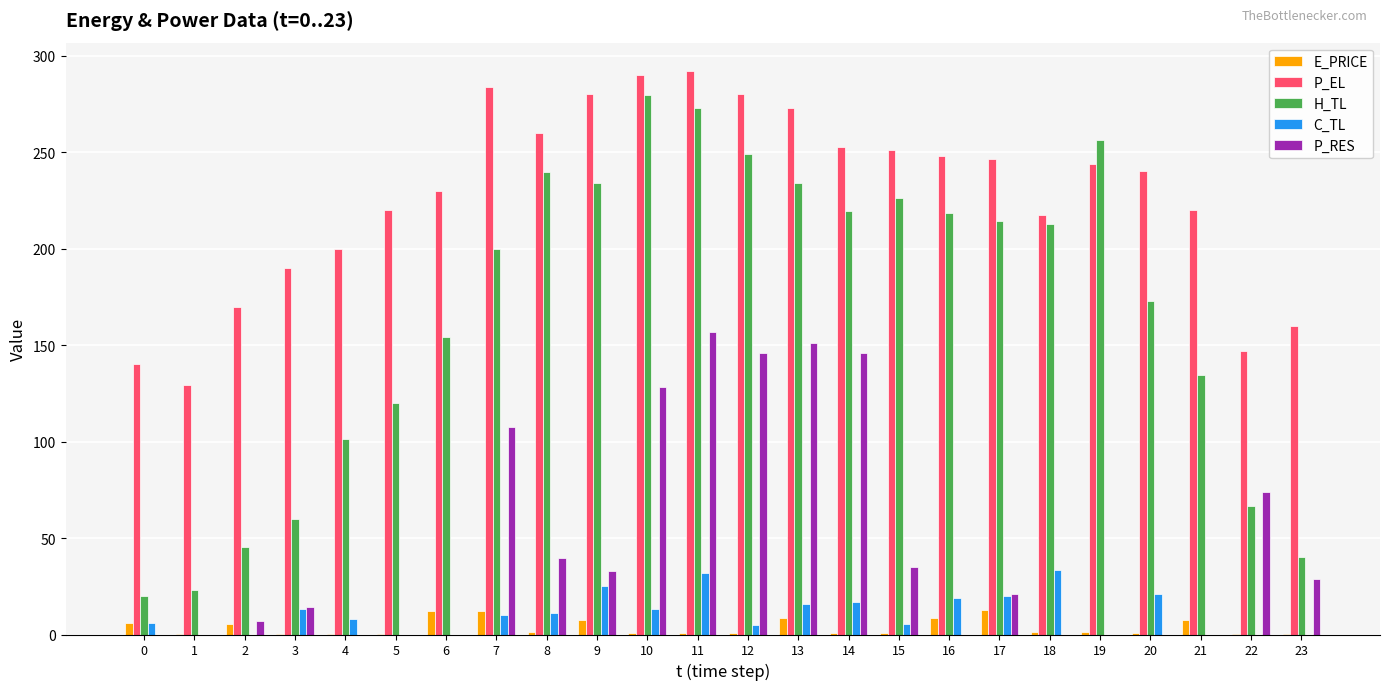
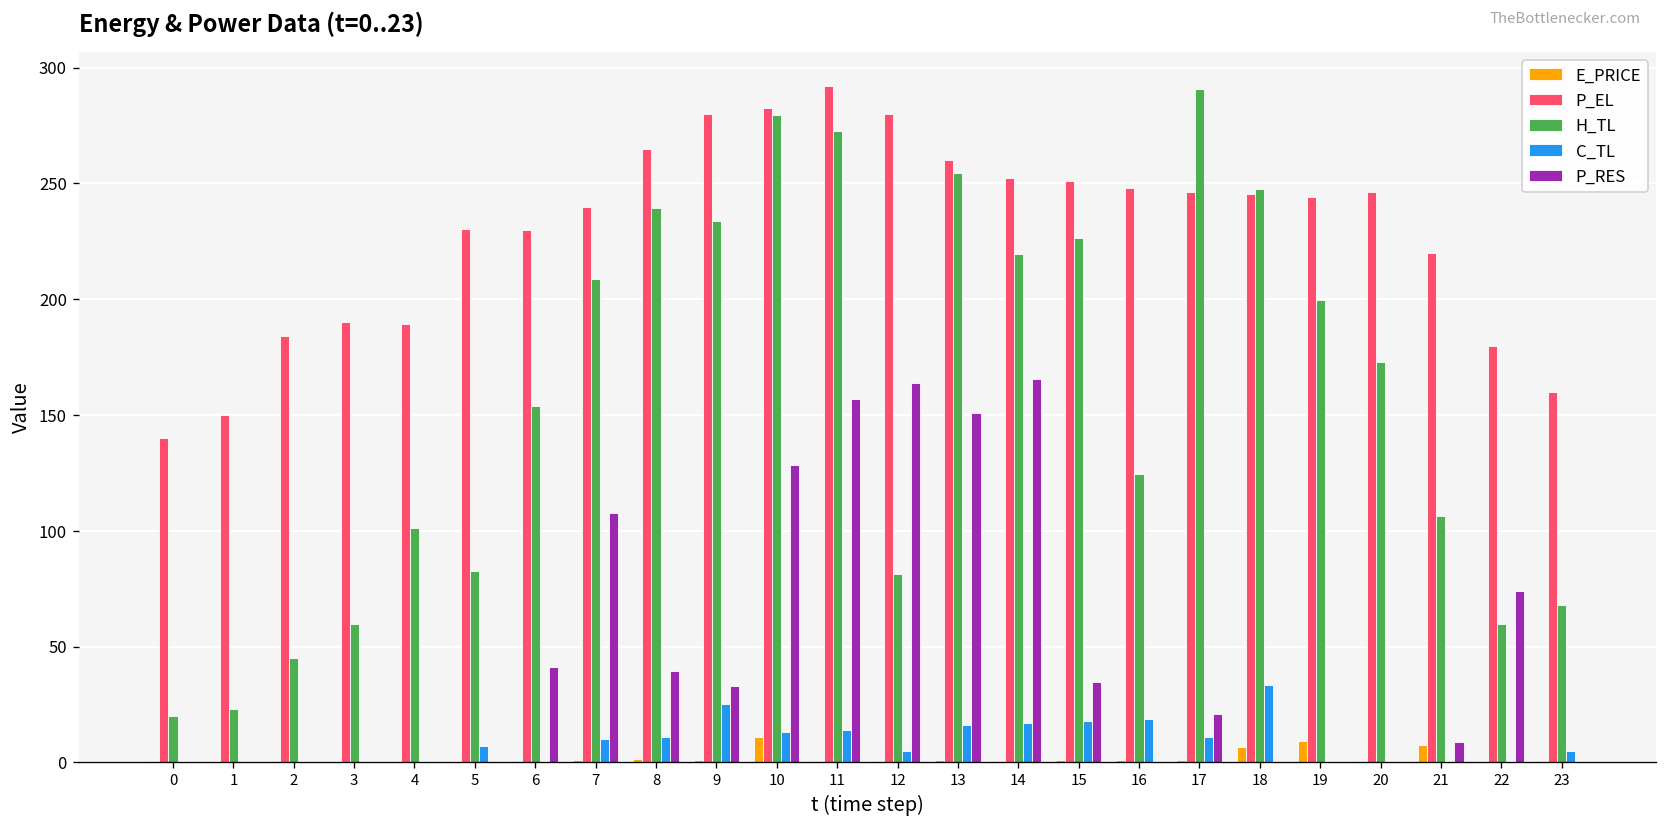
E_PRICE, 0: 6 -> 0
C_TL, 0: 6 -> 0
P_EL, 1: 129 -> 150
E_PRICE, 2: 6 -> 1
P_EL, 2: 170 -> 184
P_RES, 2: 7 -> 0
C_TL, 3: 13 -> 0
P_RES, 3: 14 -> 0
P_EL, 4: 200 -> 189
C_TL, 4: 8 -> 0
P_EL, 5: 220 -> 230
H_TL, 5: 120 -> 82
C_TL, 5: 0 -> 7
E_PRICE, 6: 12 -> 1
P_RES, 6: 0 -> 41
E_PRICE, 7: 12 -> 1
P_EL, 7: 284 -> 240
H_TL, 7: 199 -> 209
P_EL, 8: 260 -> 265
E_PRICE, 9: 8 -> 1
E_PRICE, 10: 1 -> 11
P_EL, 10: 290 -> 282
C_TL, 11: 32 -> 14
H_TL, 12: 249 -> 82
P_RES, 12: 146 -> 164
E_PRICE, 13: 9 -> 1
P_EL, 13: 273 -> 260
H_TL, 13: 234 -> 254
P_RES, 14: 146 -> 166
C_TL, 15: 6 -> 18
E_PRICE, 16: 8 -> 1
H_TL, 16: 218 -> 124
E_PRICE, 17: 13 -> 1
H_TL, 17: 214 -> 291
C_TL, 17: 20 -> 11
E_PRICE, 18: 1 -> 7
P_EL, 18: 217 -> 246
H_TL, 18: 213 -> 248
E_PRICE, 19: 1 -> 9
H_TL, 19: 256 -> 200
P_EL, 20: 240 -> 246
C_TL, 20: 21 -> 0
H_TL, 21: 135 -> 106
P_RES, 21: 0 -> 9
P_EL, 22: 147 -> 180
H_TL, 22: 67 -> 60
H_TL, 23: 40 -> 68
C_TL, 23: 0 -> 5
P_RES, 23: 29 -> 0
